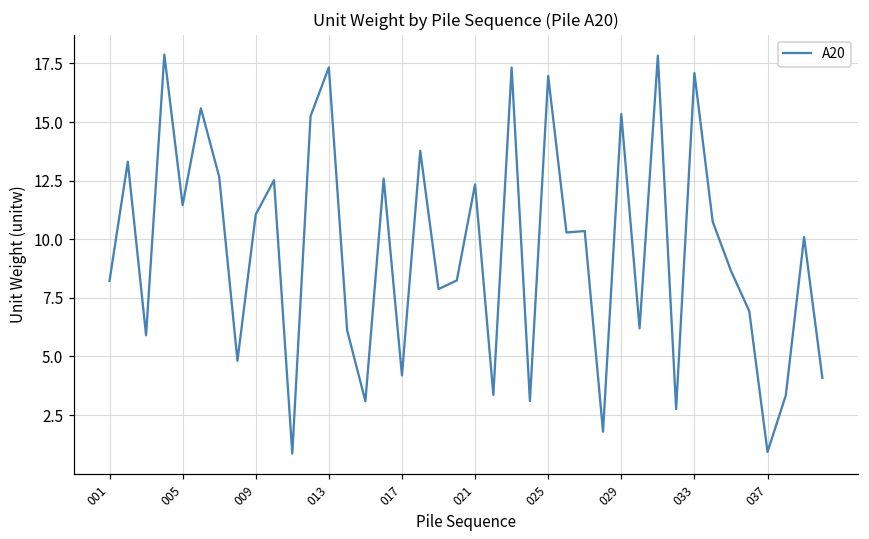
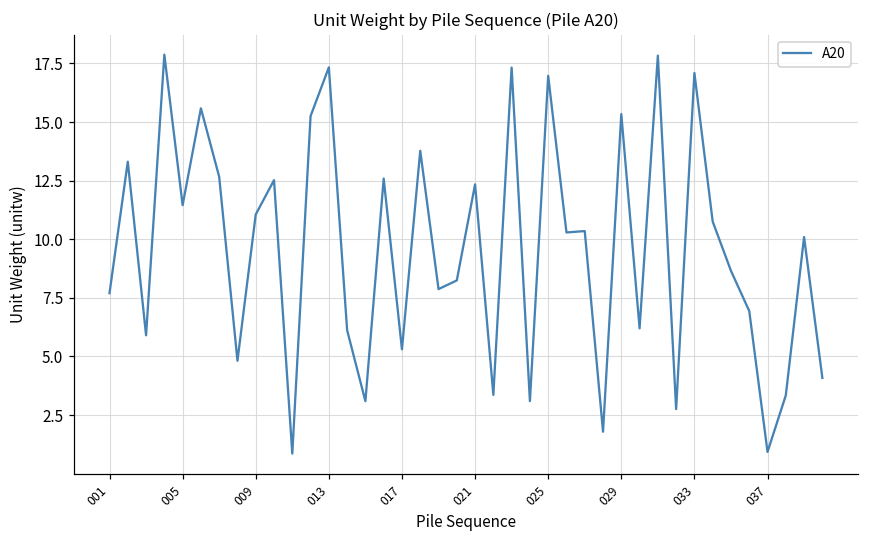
001: 8.2 -> 7.7
017: 4.2 -> 5.3
